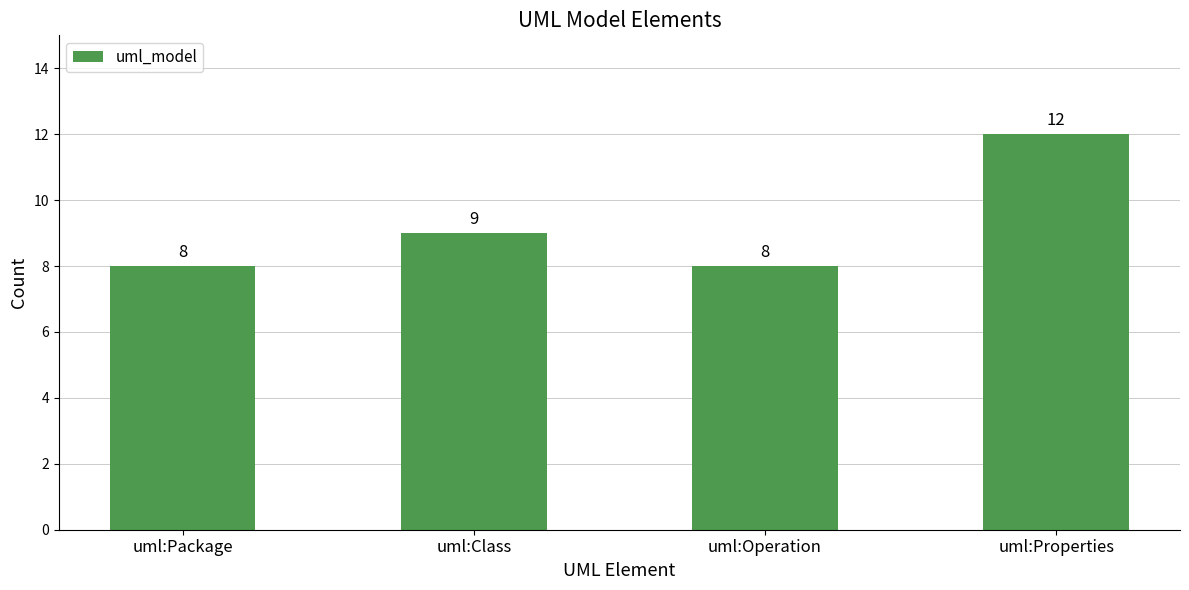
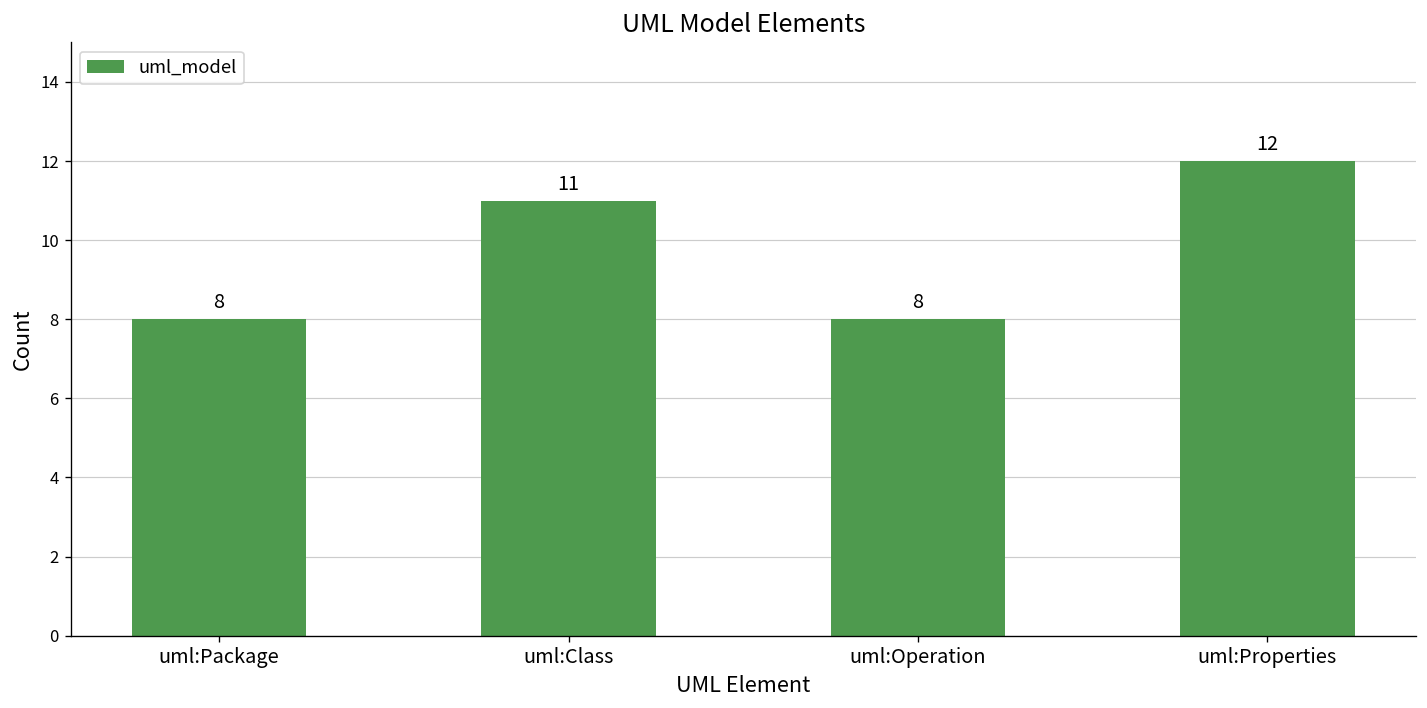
uml:Class: 9 -> 11
